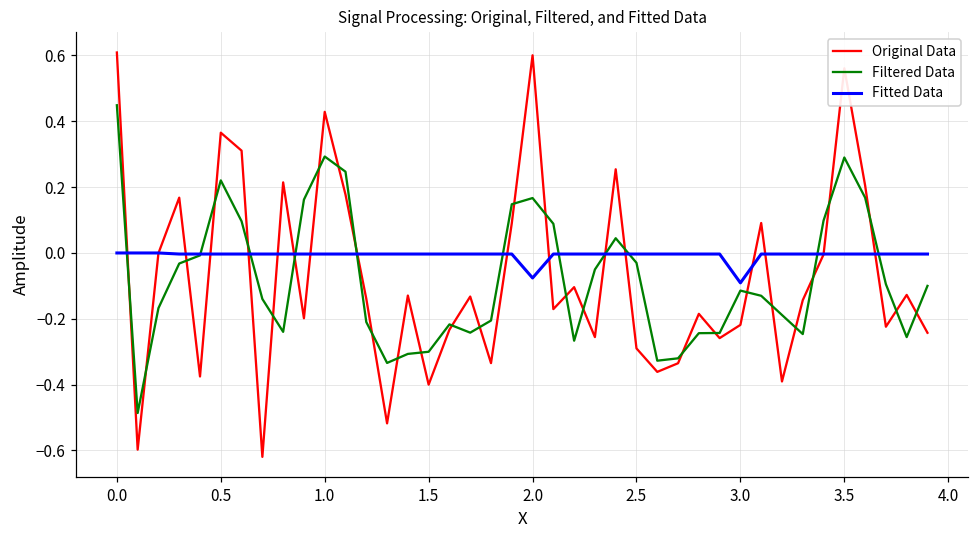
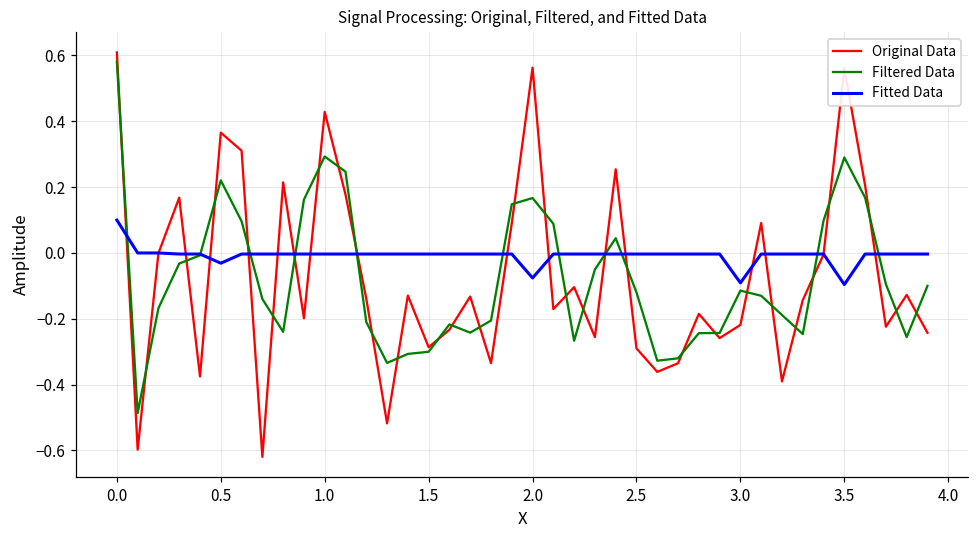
Filtered Data, 0.0: 0.45 -> 0.58
Fitted Data, 0.0: 0.0 -> 0.1
Fitted Data, 0.5: 0.00 -> -0.03
Original Data, 1.5: -0.40 -> -0.29
Original Data, 2.0: 0.60 -> 0.56
Filtered Data, 2.5: -0.03 -> -0.12
Fitted Data, 3.5: 0.00 -> -0.10
